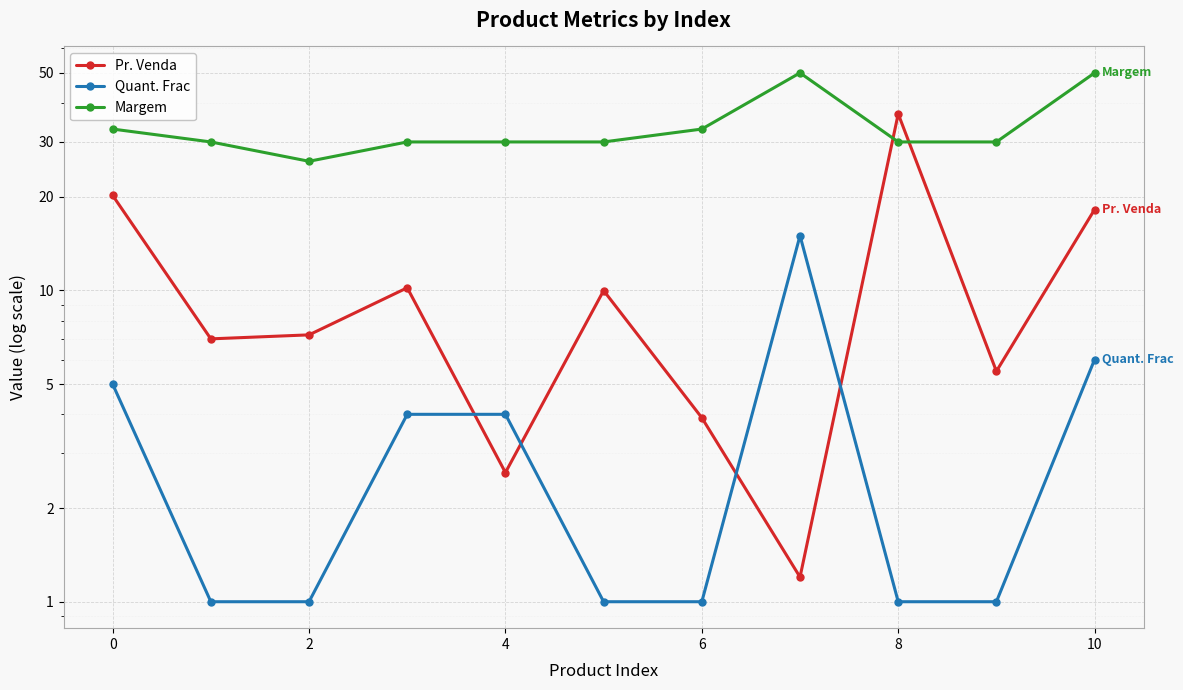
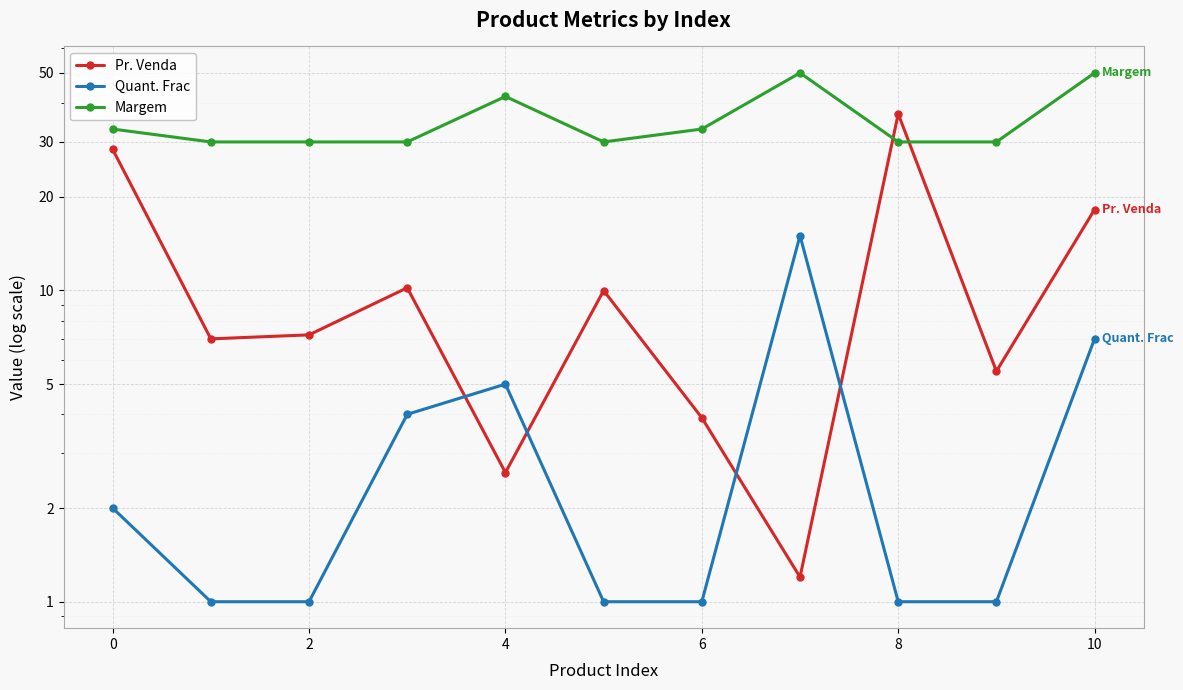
Pr. Venda, 0: 20 -> 28
Quant. Frac, 0: 5 -> 2
Margem, 2: 26 -> 30
Quant. Frac, 4: 4 -> 5
Margem, 4: 30 -> 42
Quant. Frac, 10: 6 -> 7
